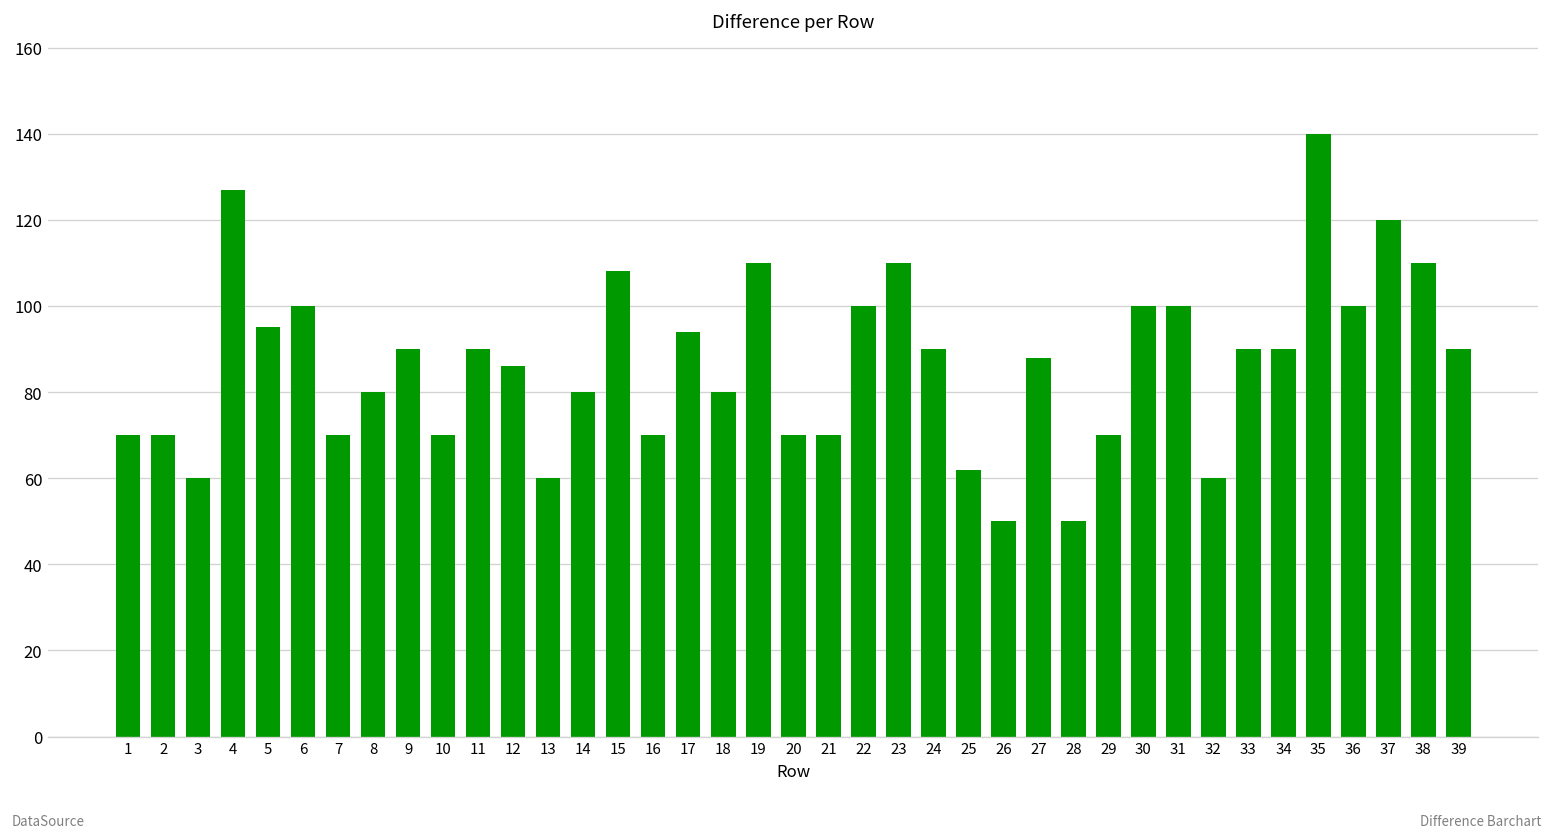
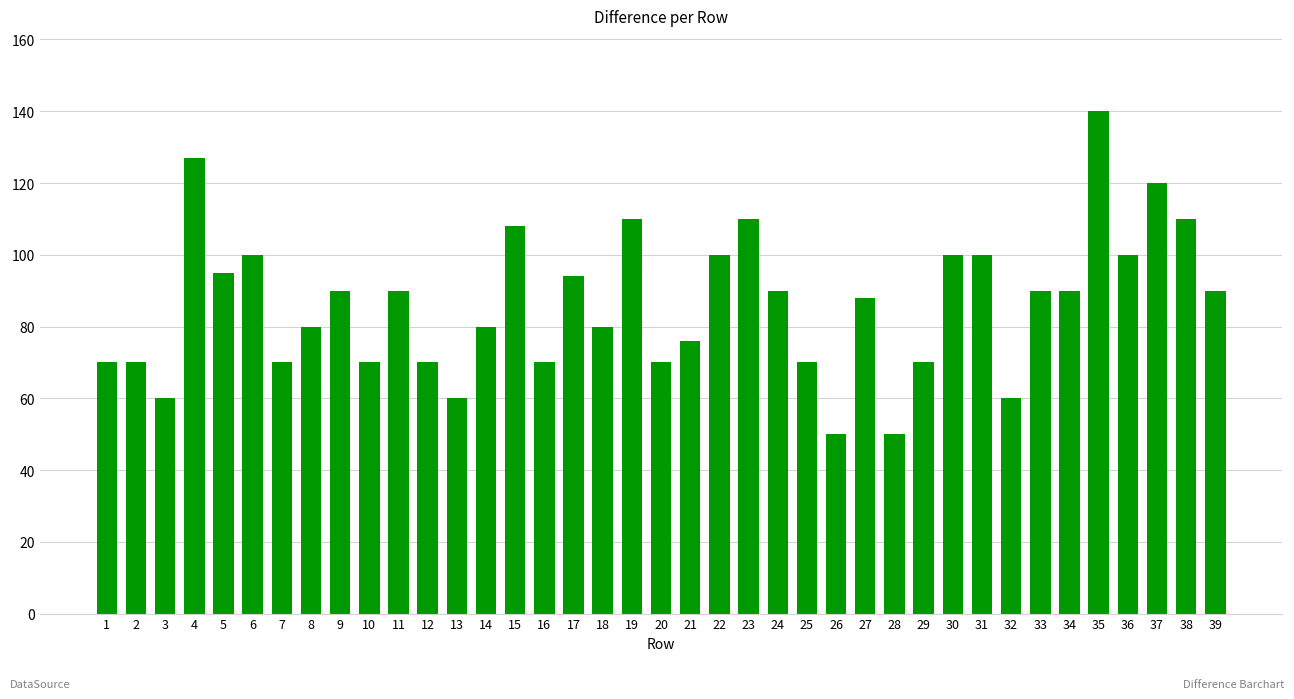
12: 86 -> 70
21: 70 -> 76
25: 62 -> 70
